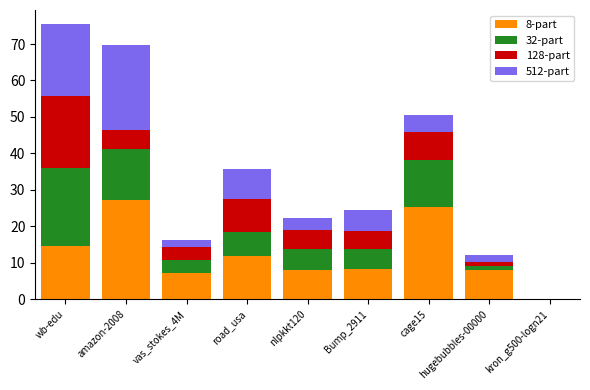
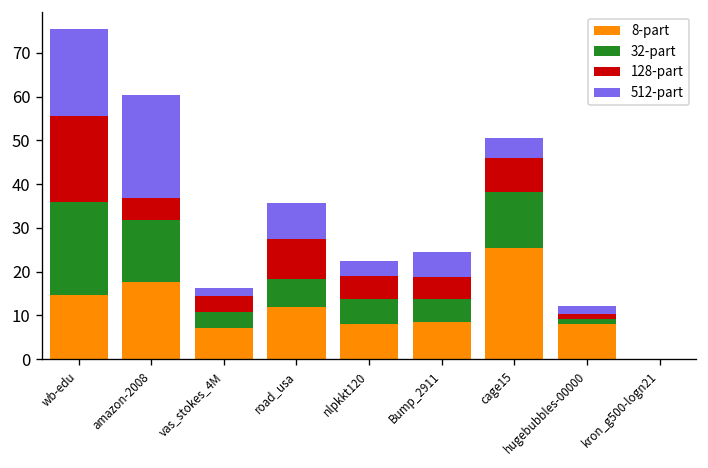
8-part, amazon-2008: 27 -> 18
